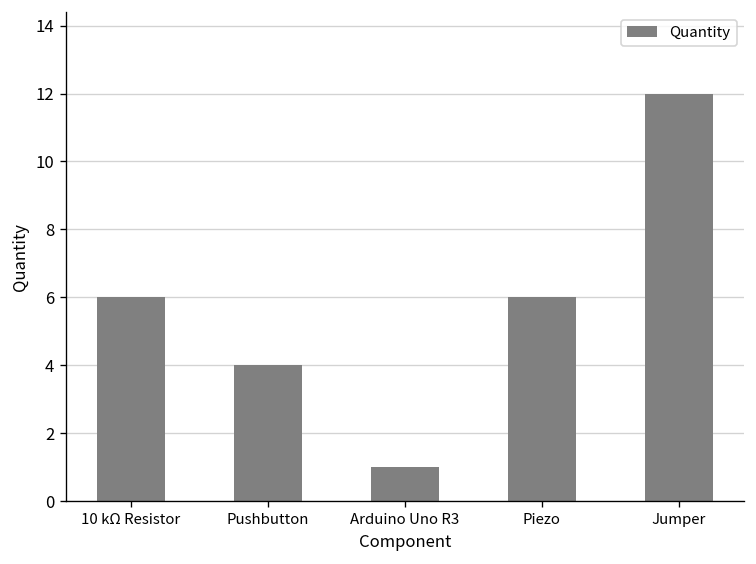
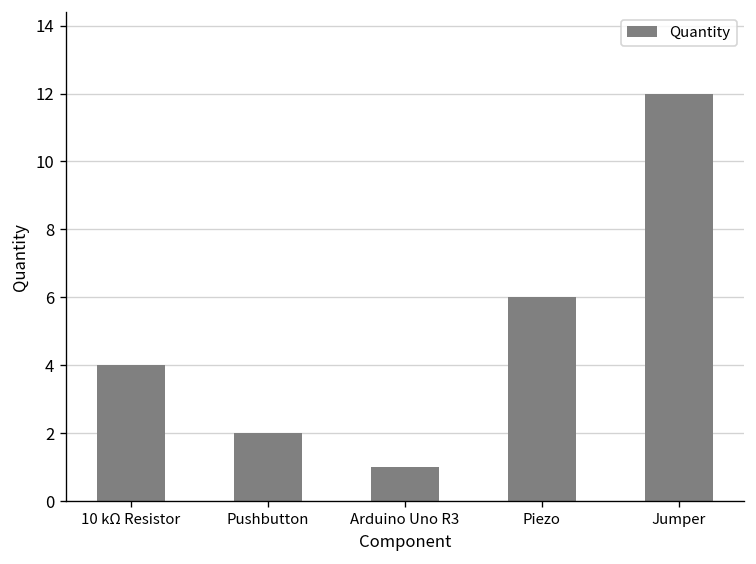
10 kΩ Resistor: 6 -> 4
Pushbutton: 4 -> 2
